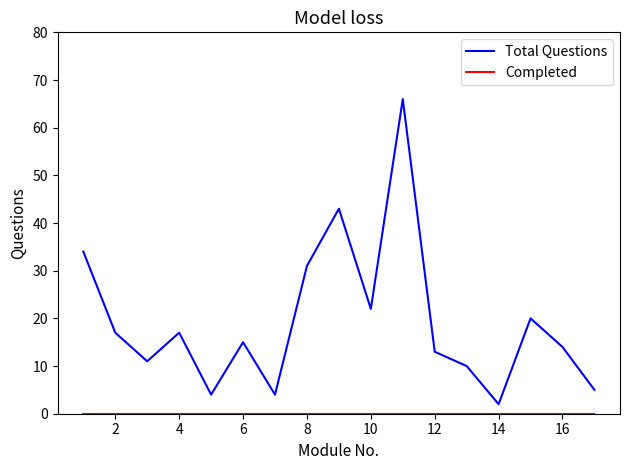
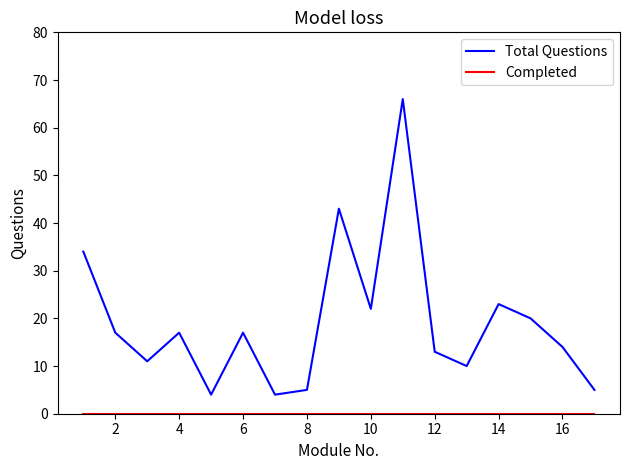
Total Questions, 6: 15 -> 17
Total Questions, 8: 31 -> 5
Total Questions, 14: 2 -> 23
